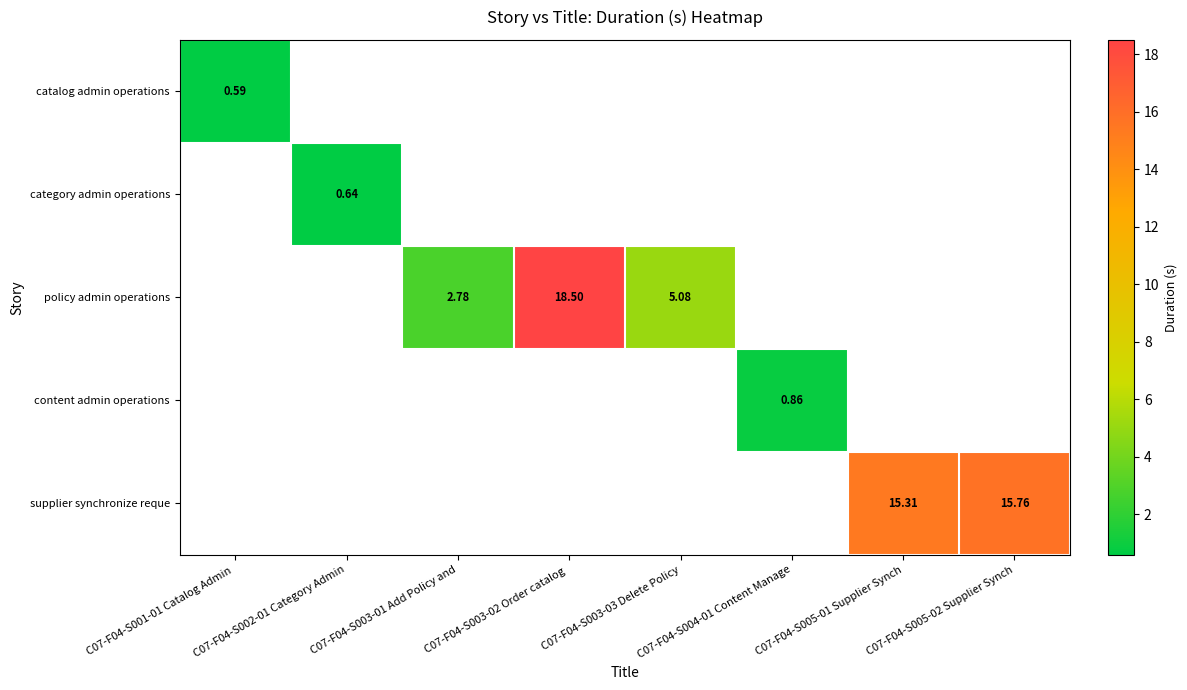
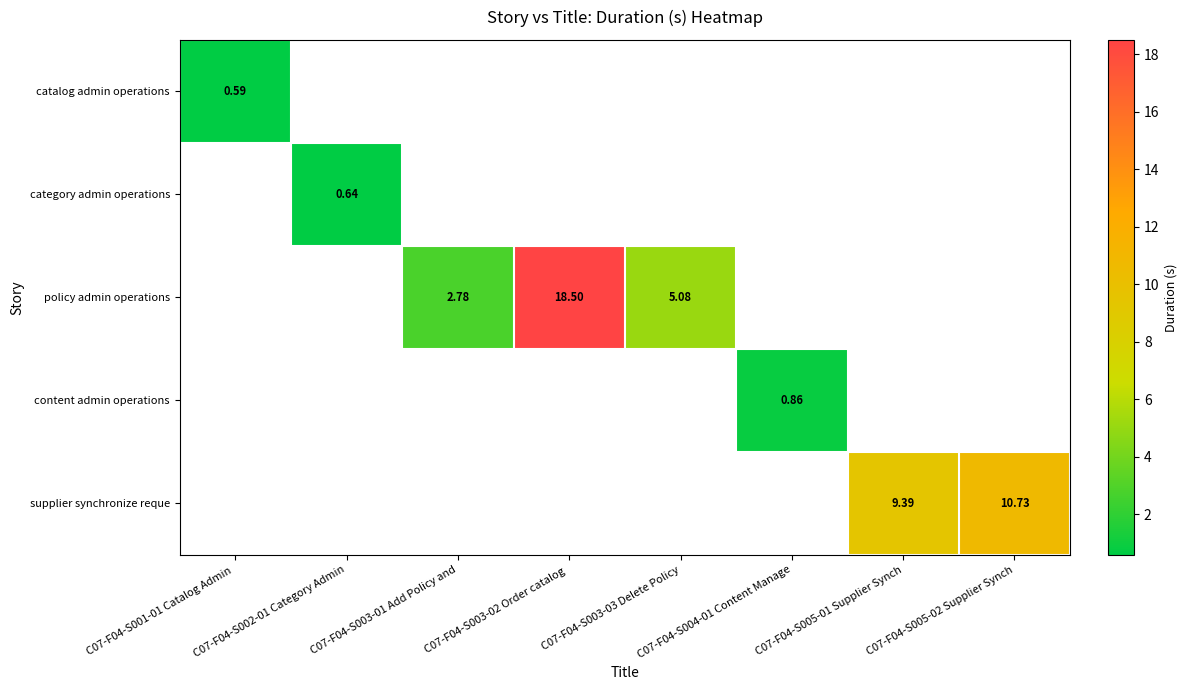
supplier synchronize reque, C07-F04-S005-01 Supplier Synch: 15.31 -> 9.39
supplier synchronize reque, C07-F04-S005-02 Supplier Synch: 15.76 -> 10.73
